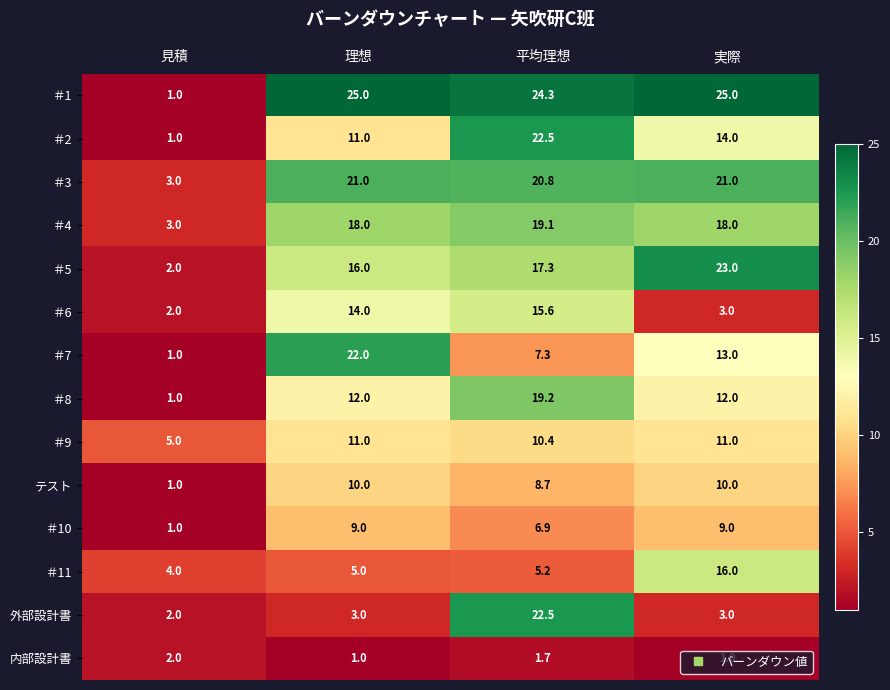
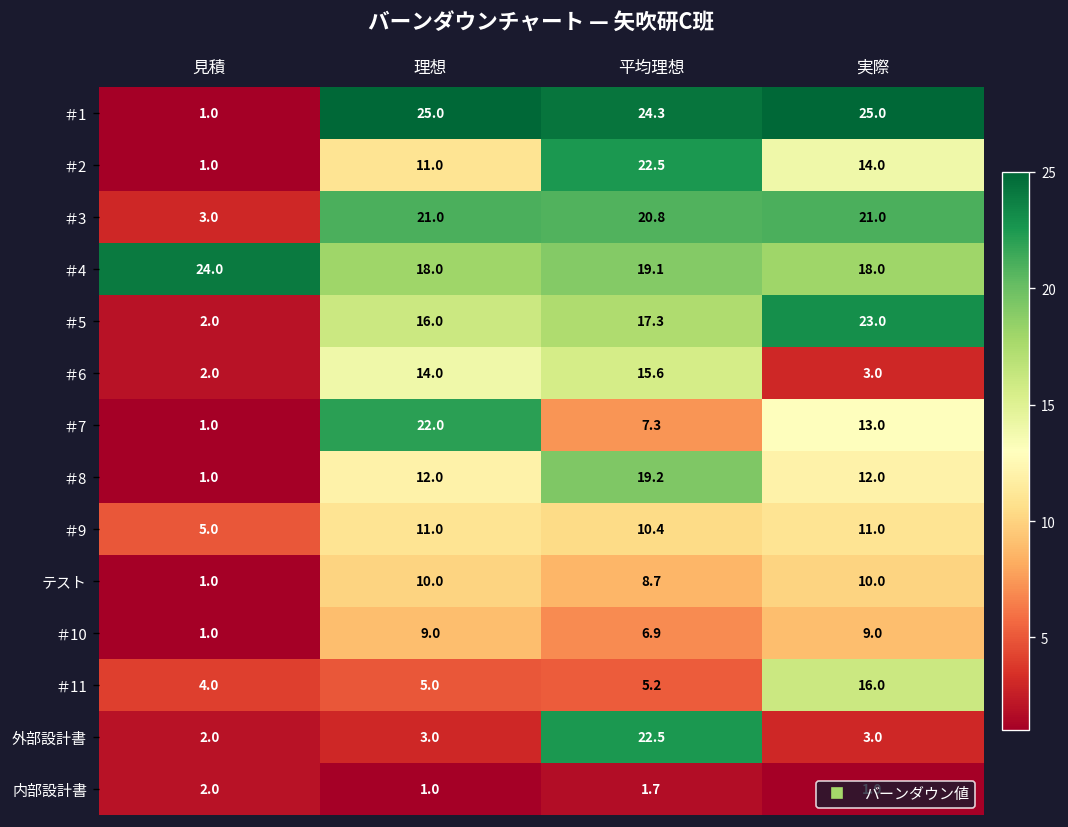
＃4, 見積: 3.0 -> 24.0
